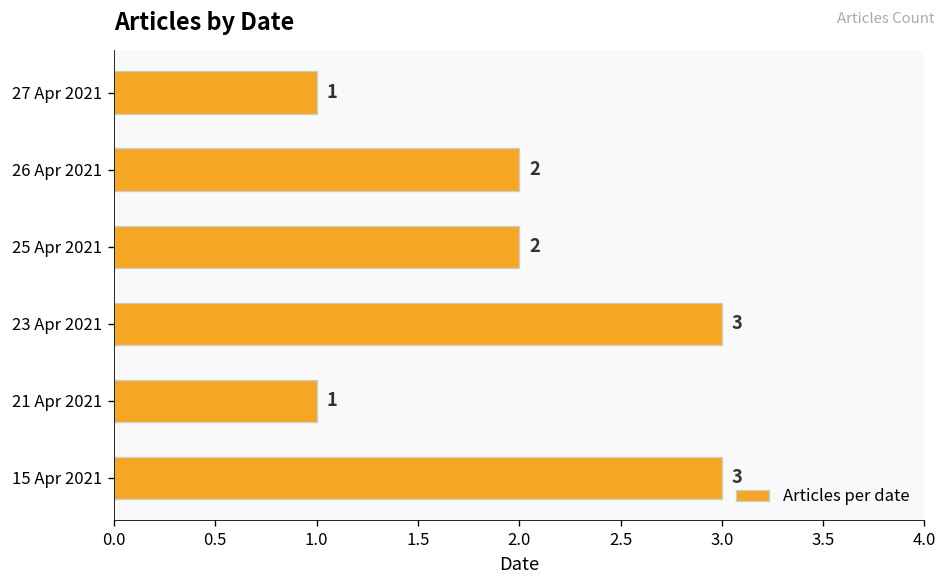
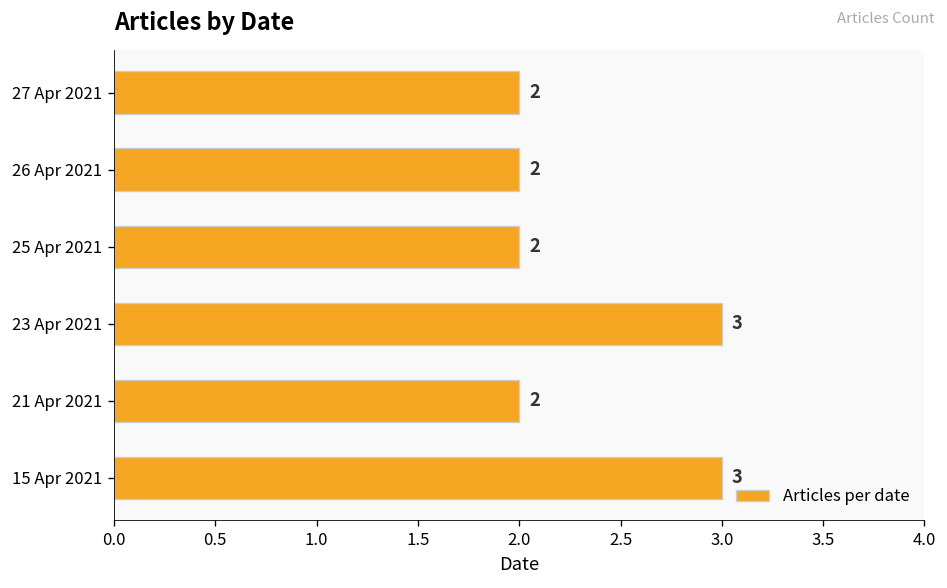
27 Apr 2021: 1 -> 2
21 Apr 2021: 1 -> 2
